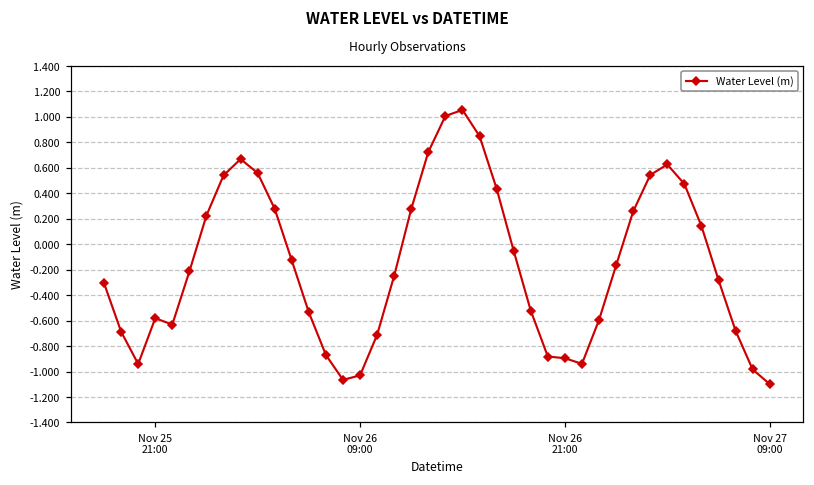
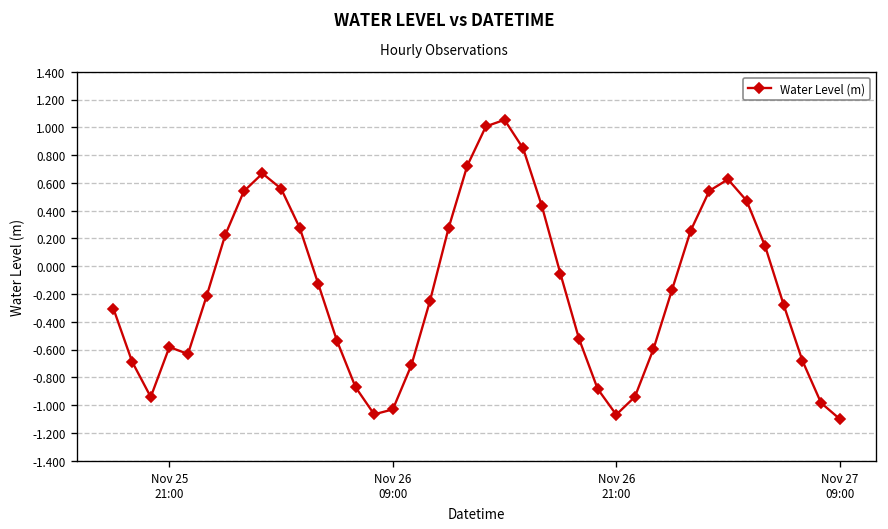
Nov 26 21:00: -0.90 -> -1.07
